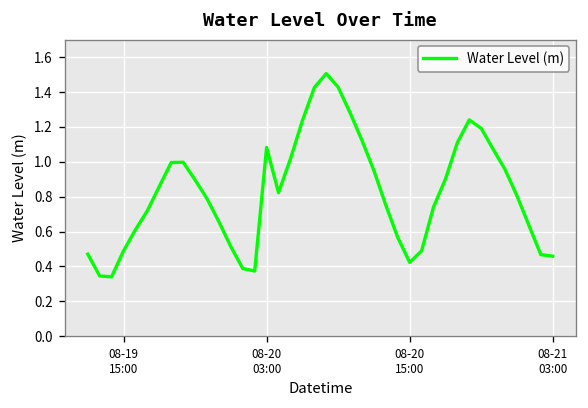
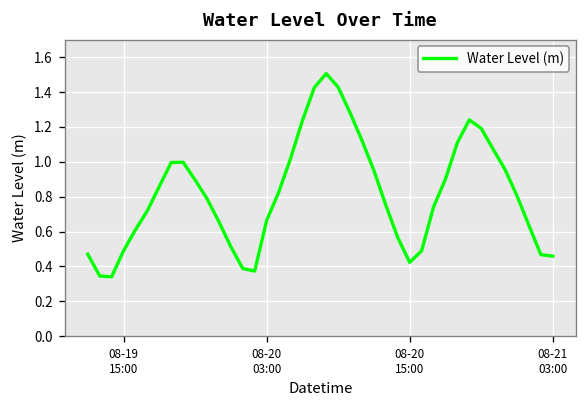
08-20 03:00: 1.08 -> 0.66
